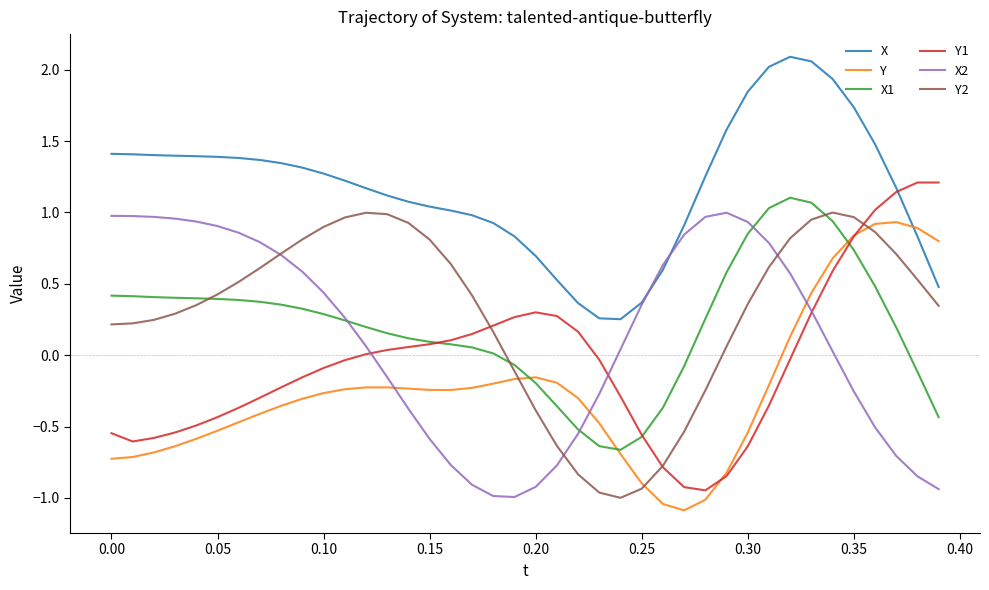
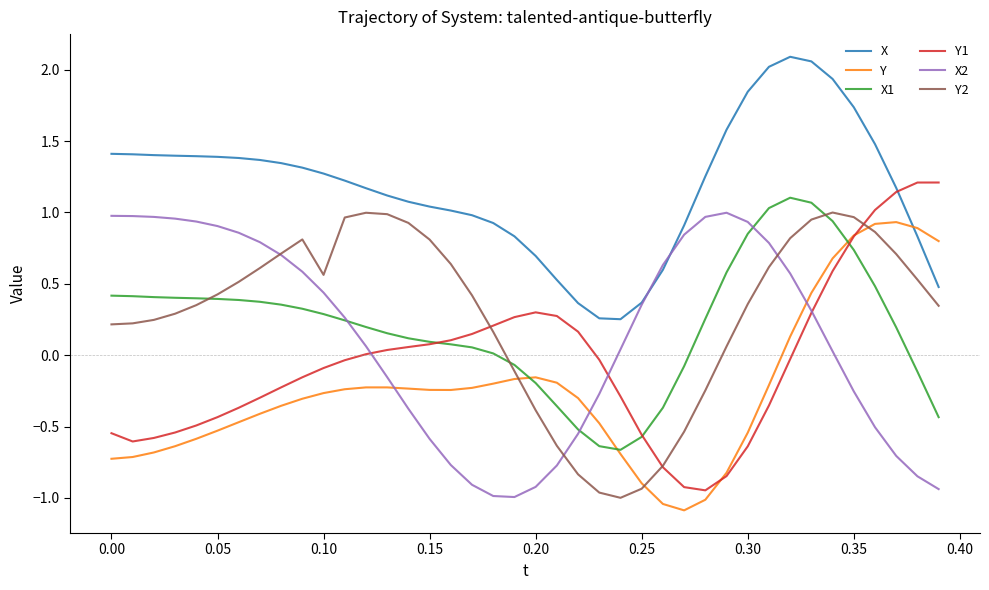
Y2, 0.10: 0.90 -> 0.56
